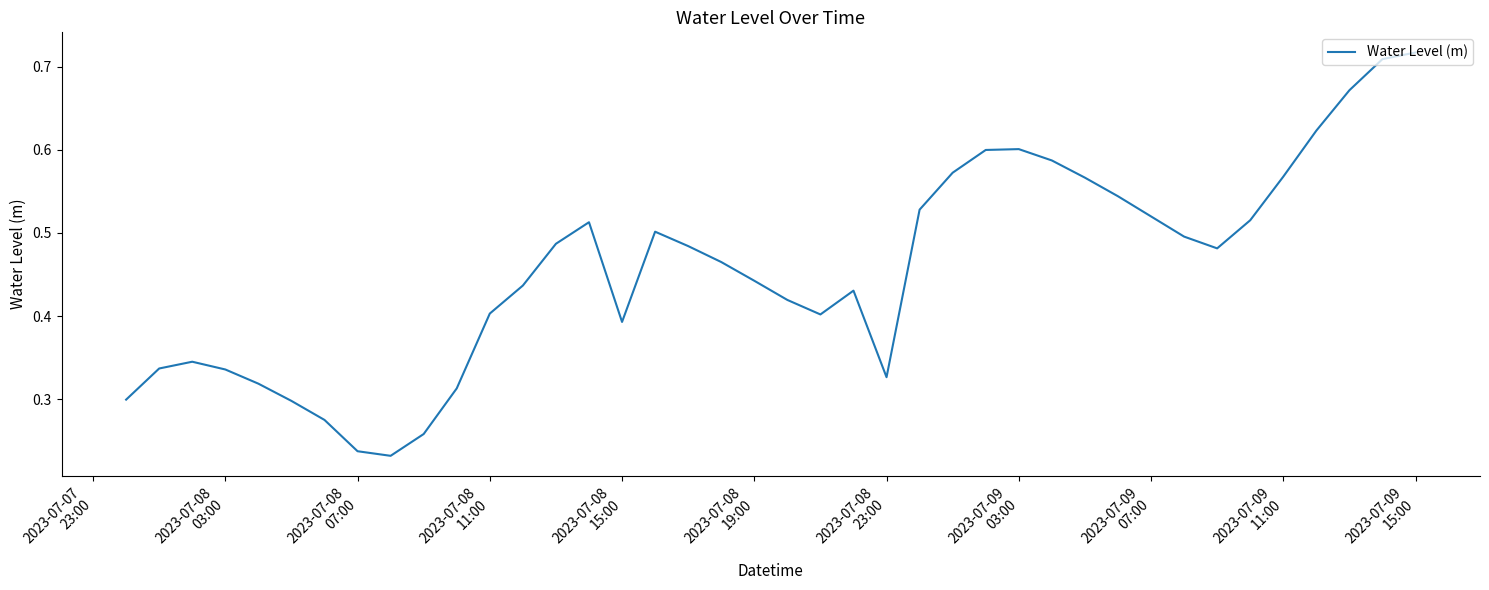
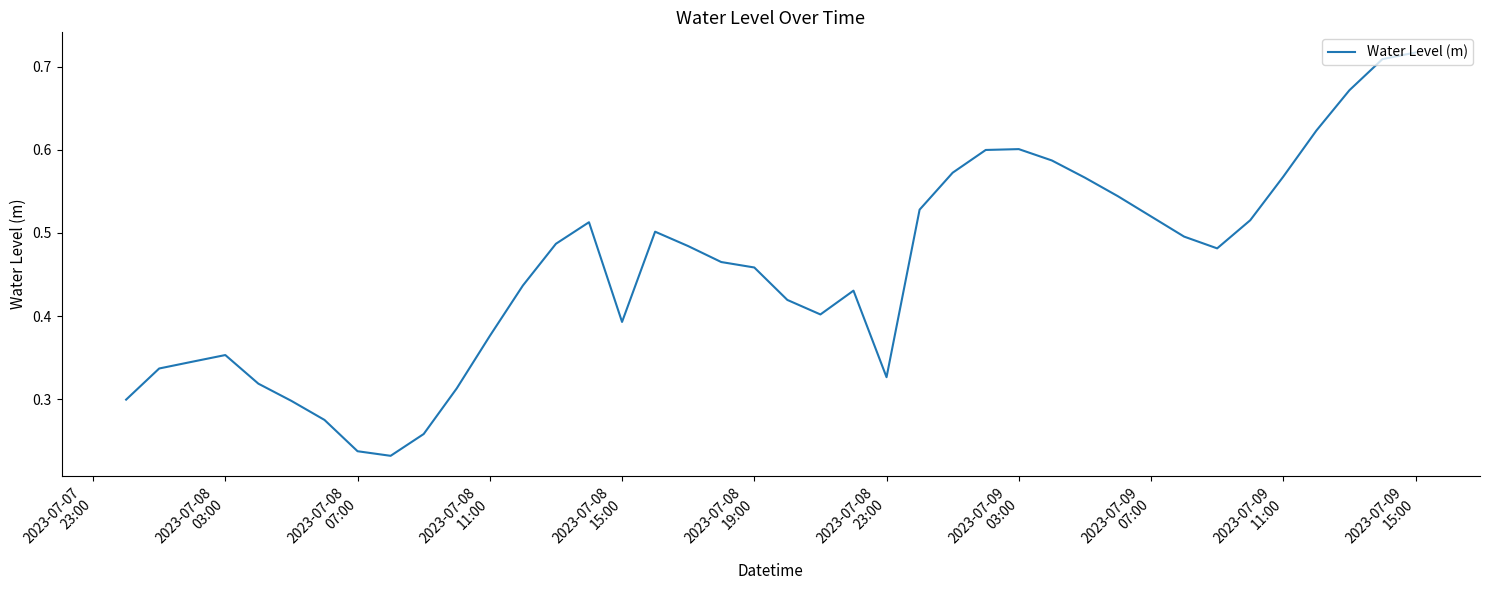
2023-07-08 03:00: 0.34 -> 0.35
2023-07-08 11:00: 0.40 -> 0.38
2023-07-08 19:00: 0.44 -> 0.46
